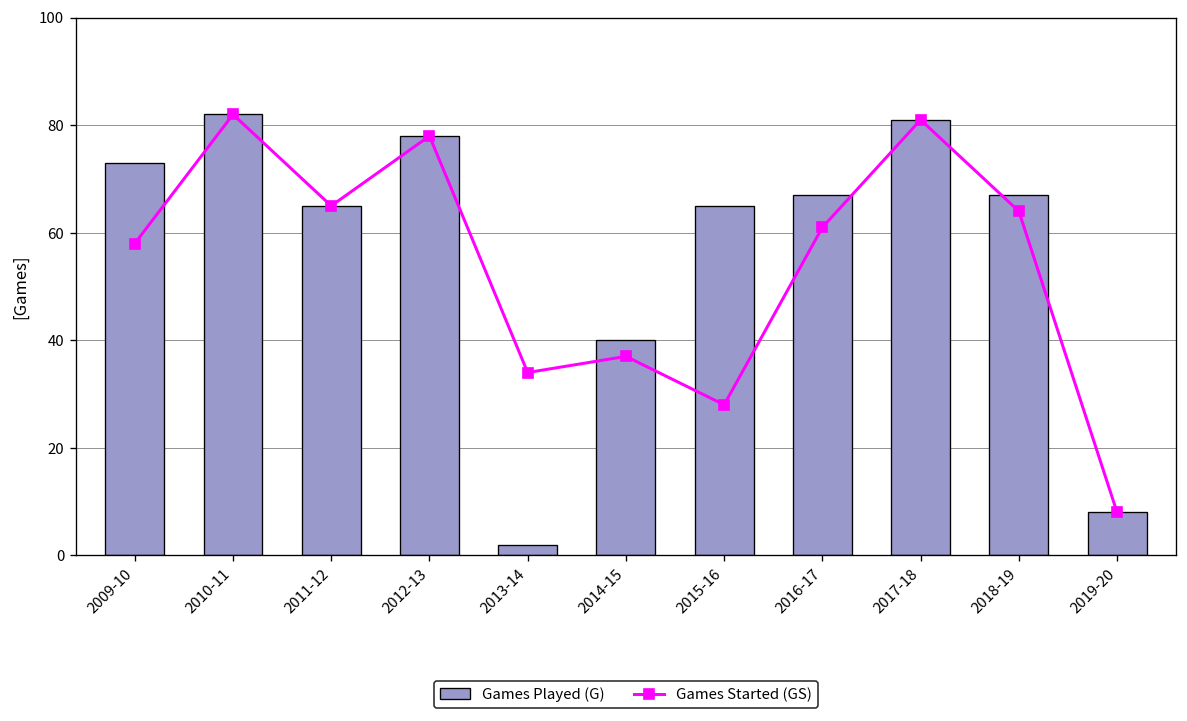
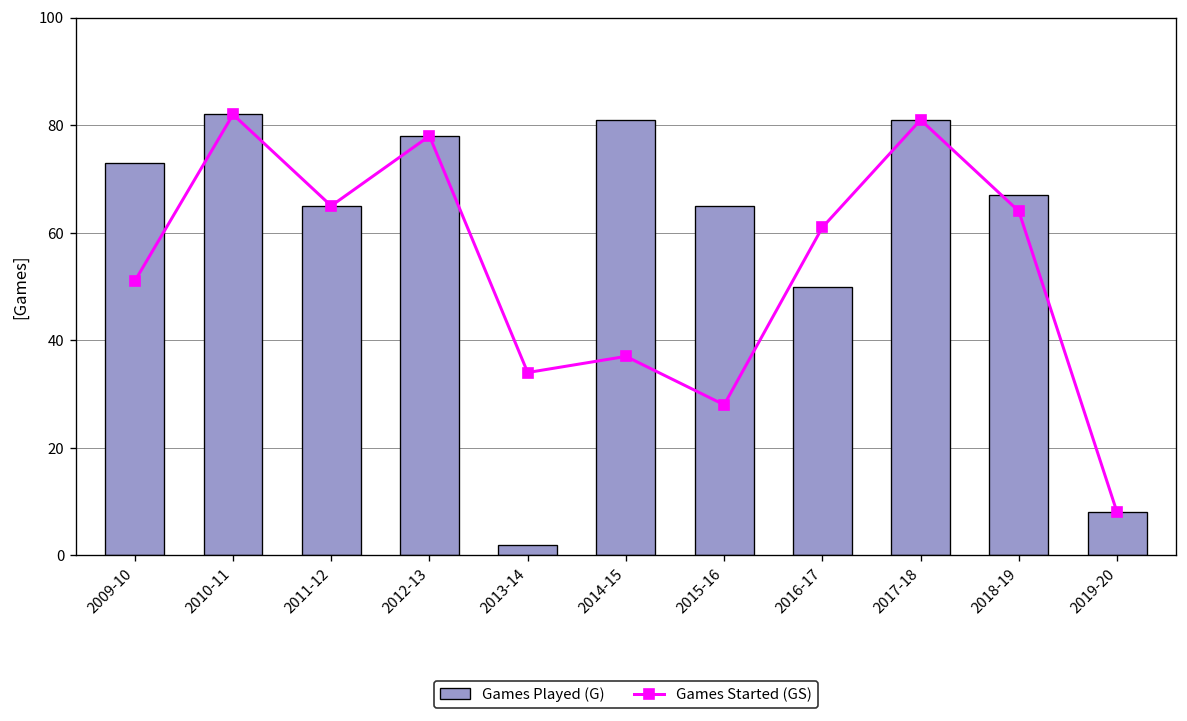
Games Started (GS), 2009-10: 58 -> 51
Games Played (G), 2014-15: 40 -> 81
Games Played (G), 2016-17: 67 -> 50
